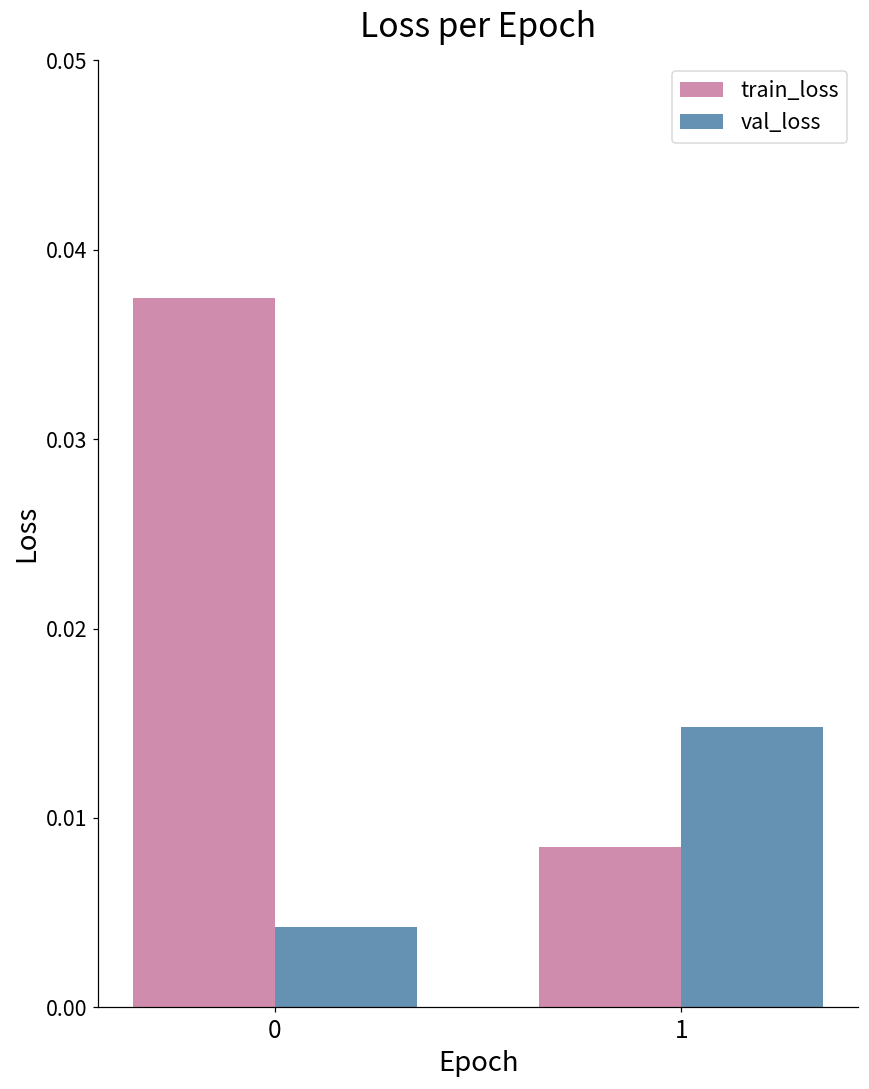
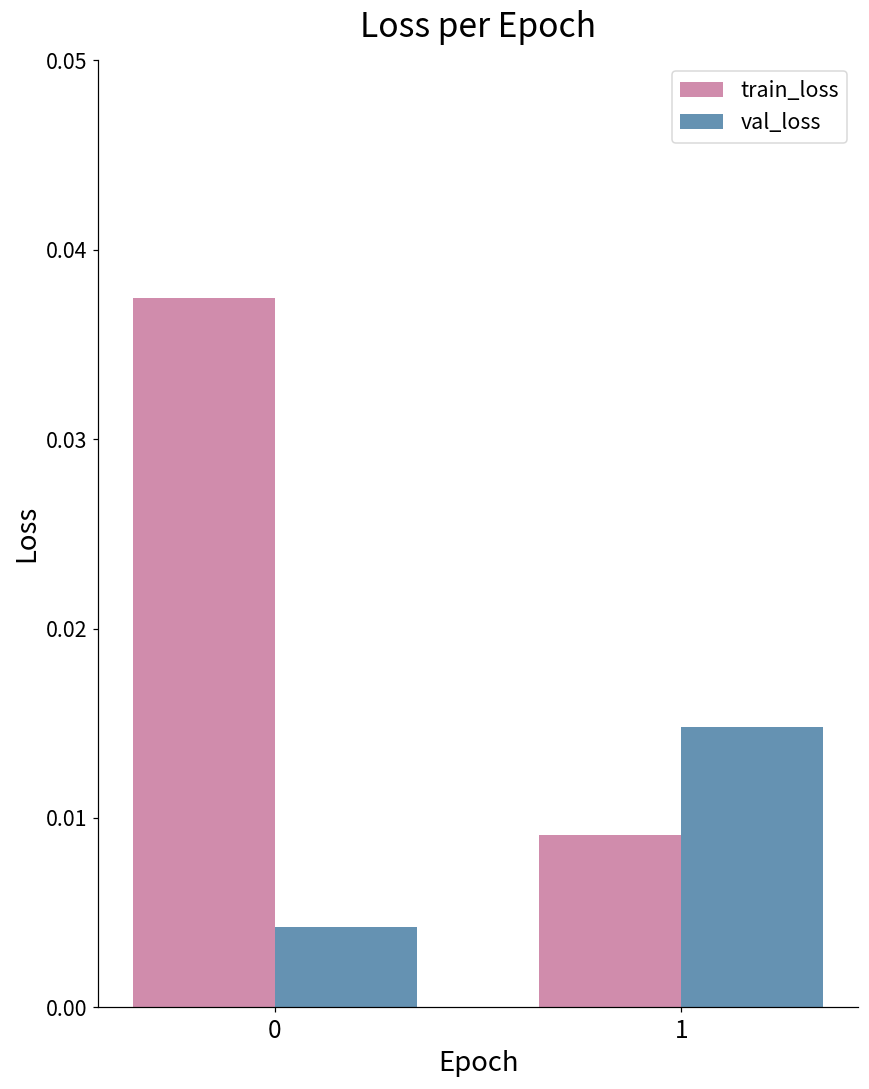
train_loss, 1: 0.0085 -> 0.0091
